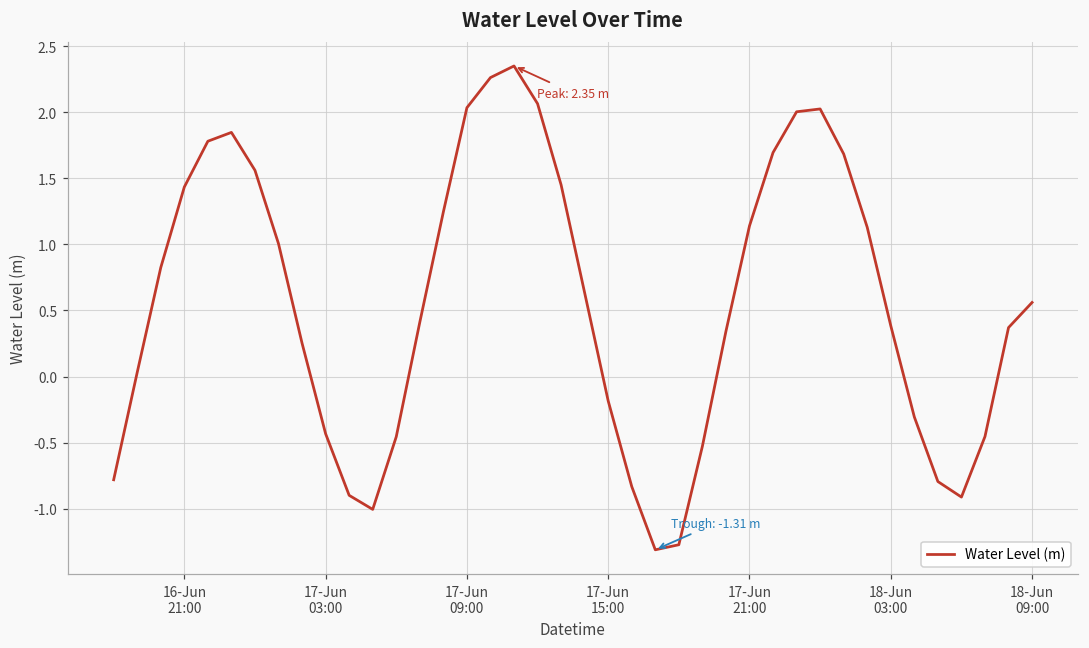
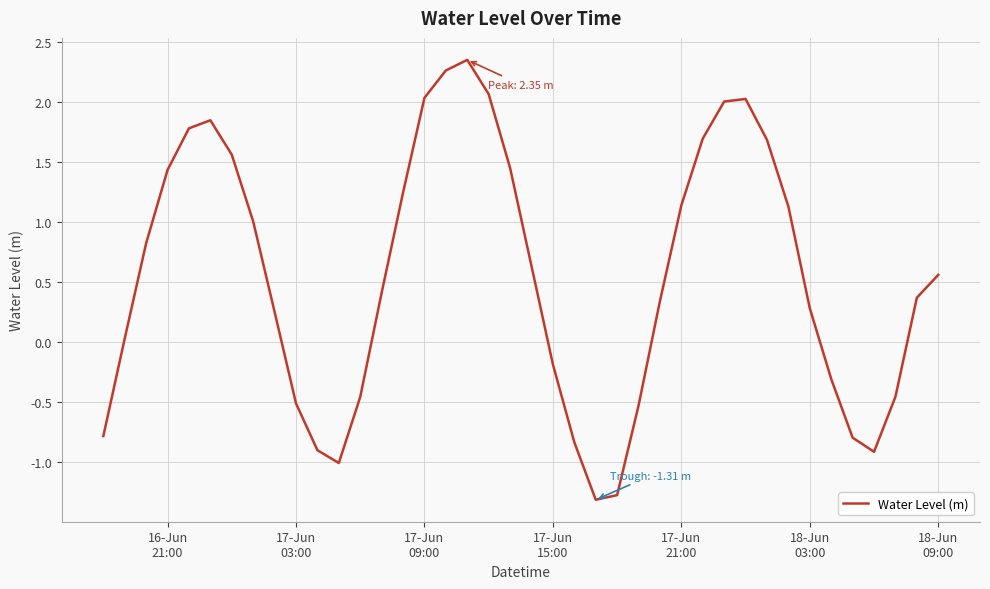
17-Jun 03:00: -0.43 -> -0.51
18-Jun 03:00: 0.38 -> 0.28
